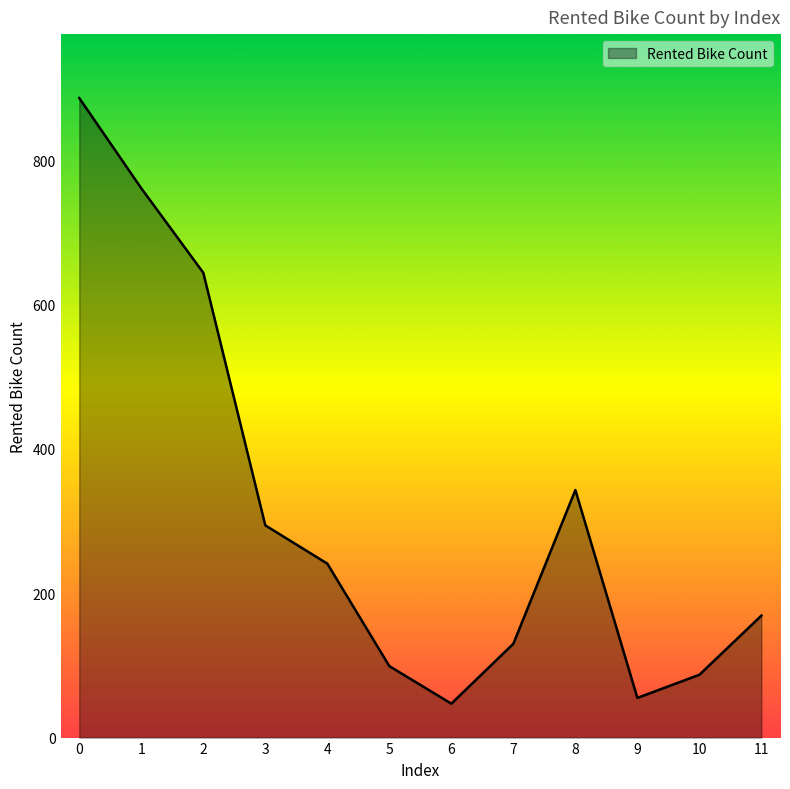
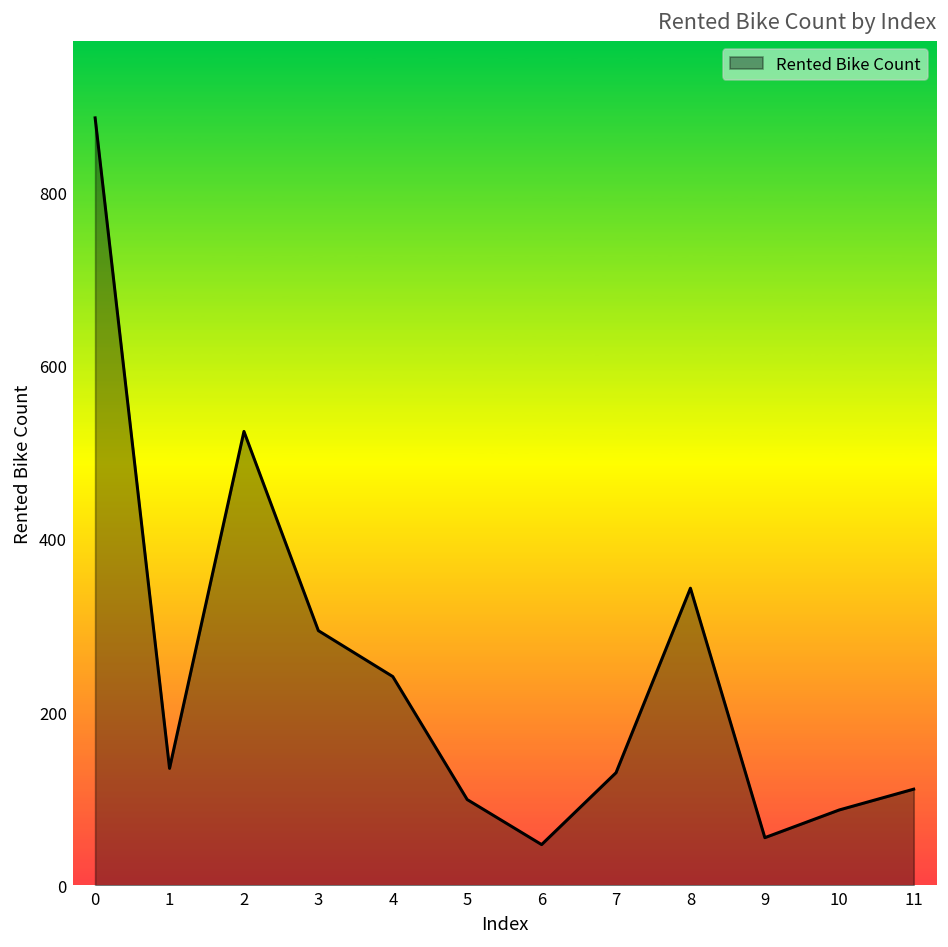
1: 760 -> 140
2: 640 -> 520
11: 170 -> 110
